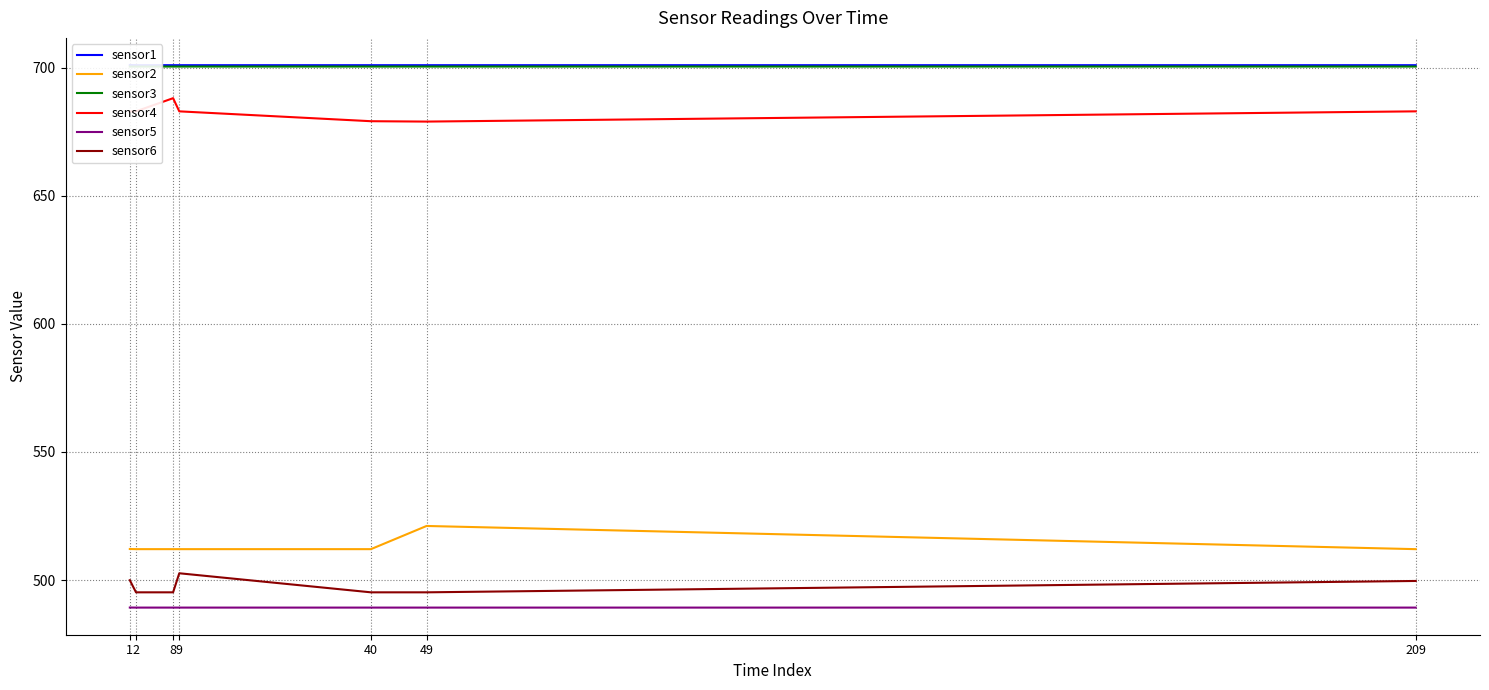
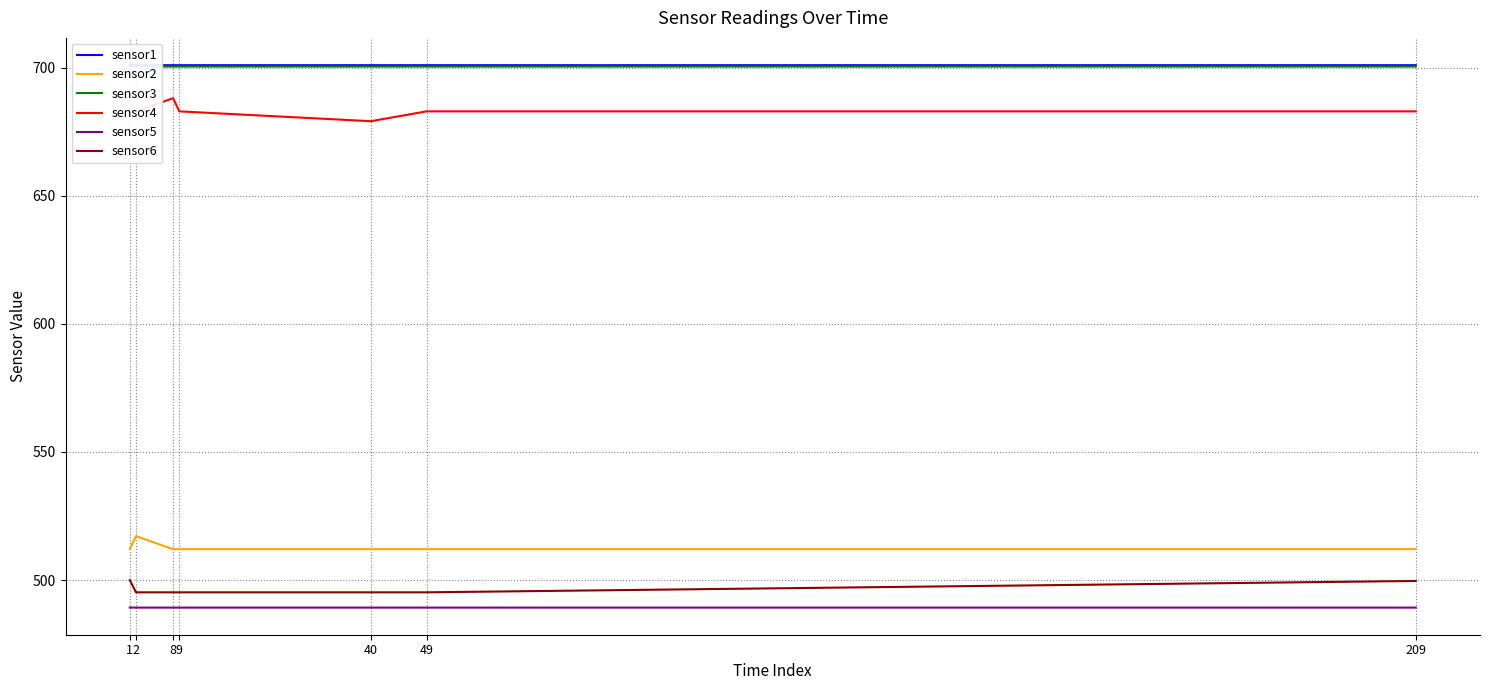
sensor2, 2: 512 -> 517
sensor6, 9: 503 -> 495
sensor2, 49: 521 -> 512
sensor4, 49: 679 -> 683
